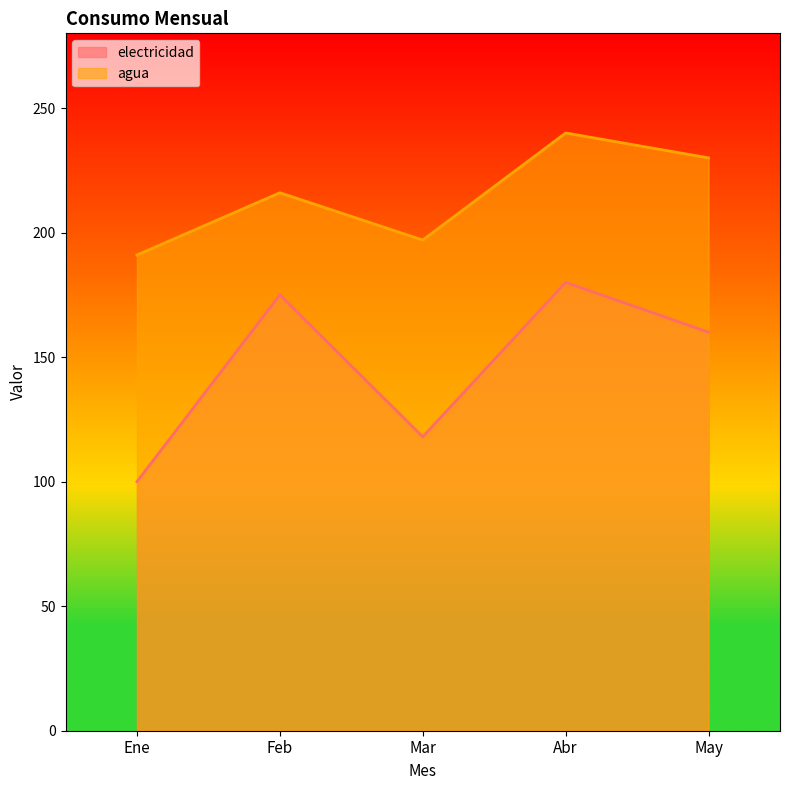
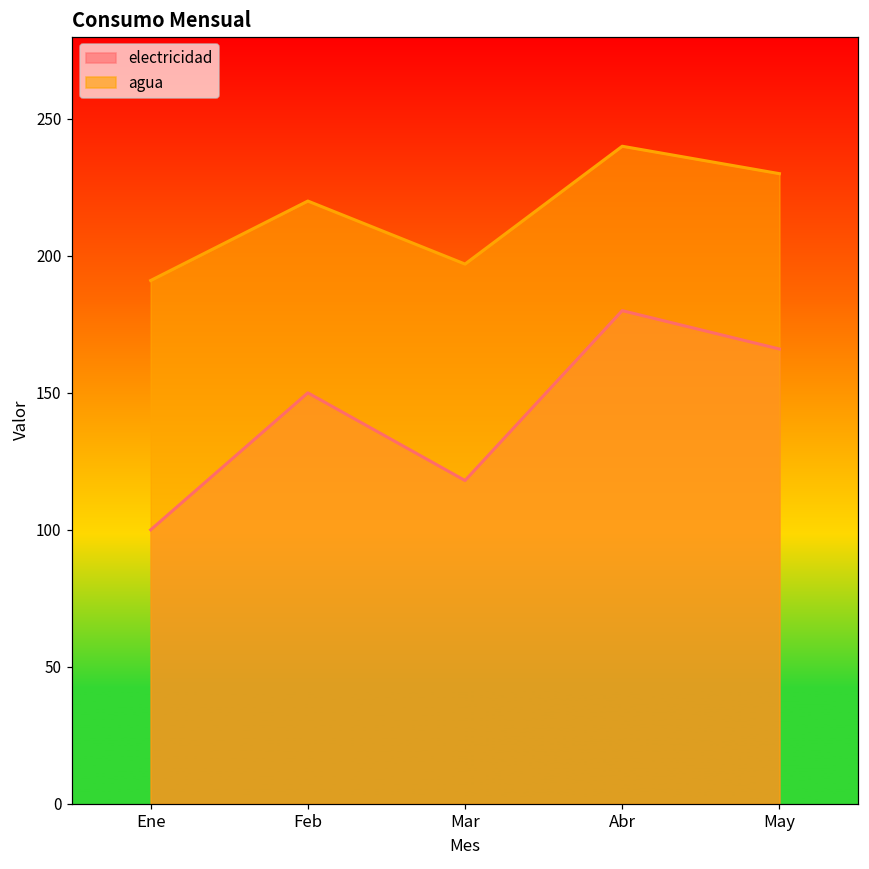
electricidad, Feb: 175 -> 150
agua, Feb: 216 -> 220
electricidad, May: 160 -> 166
